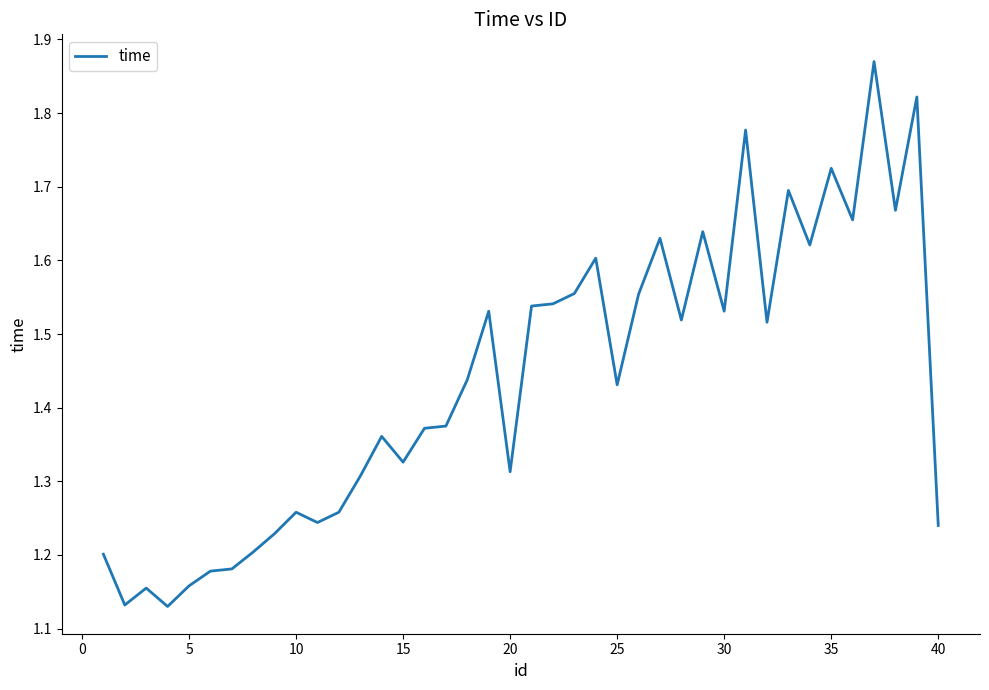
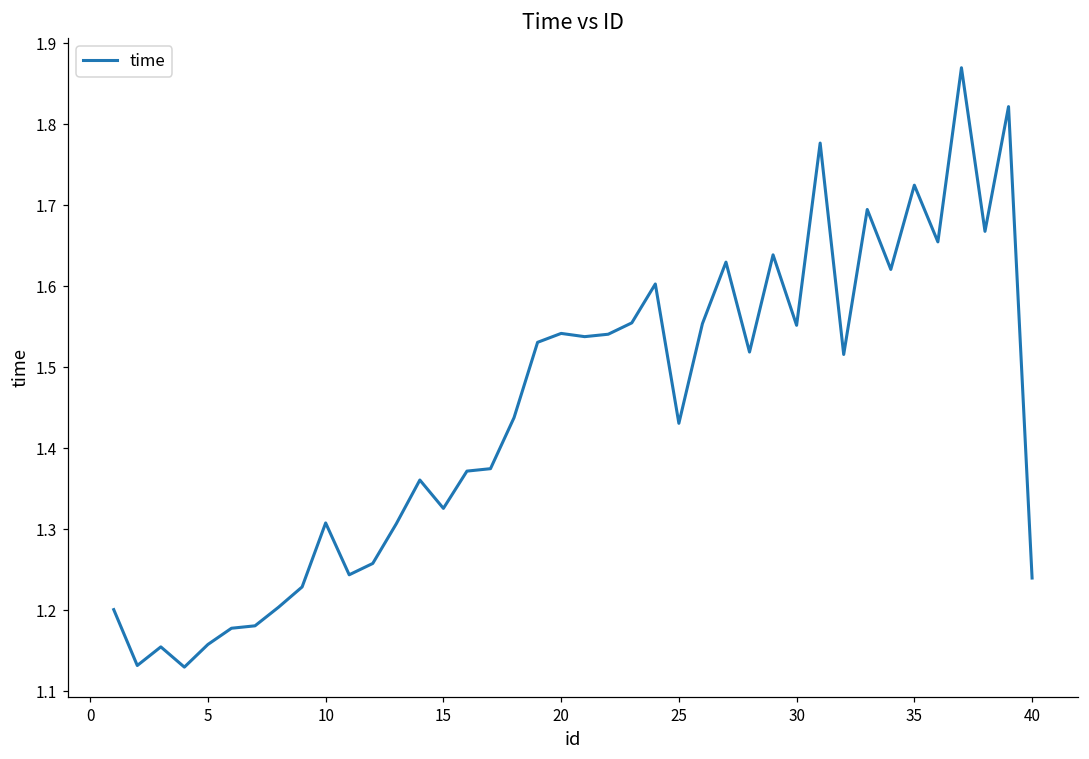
10: 1.26 -> 1.31
20: 1.31 -> 1.54
30: 1.53 -> 1.55
